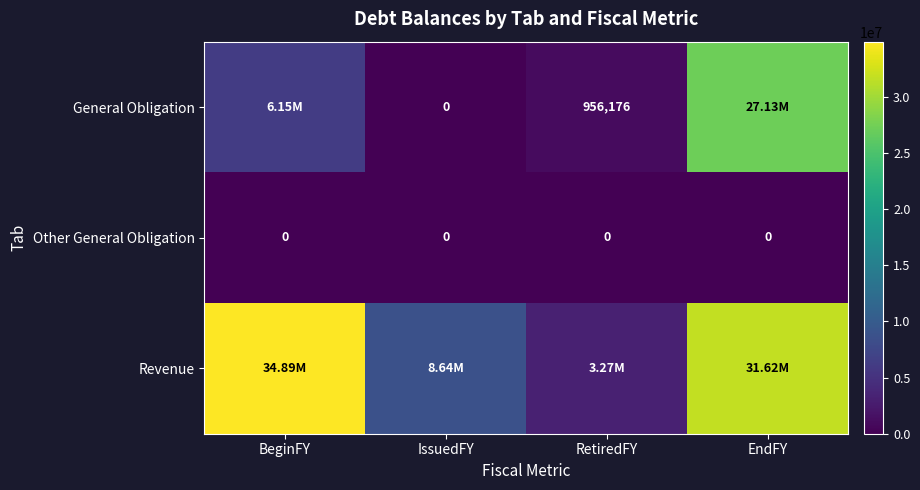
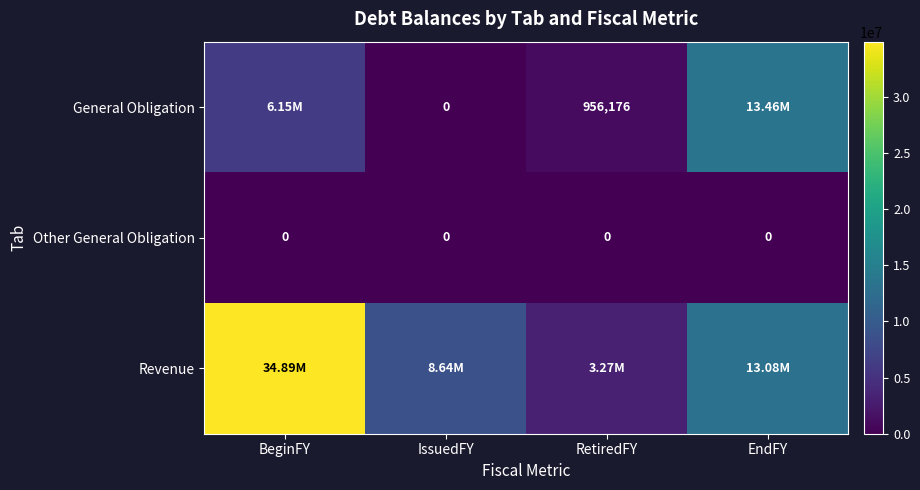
General Obligation, EndFY: 27.13M -> 13.46M
Revenue, EndFY: 31.62M -> 13.08M
